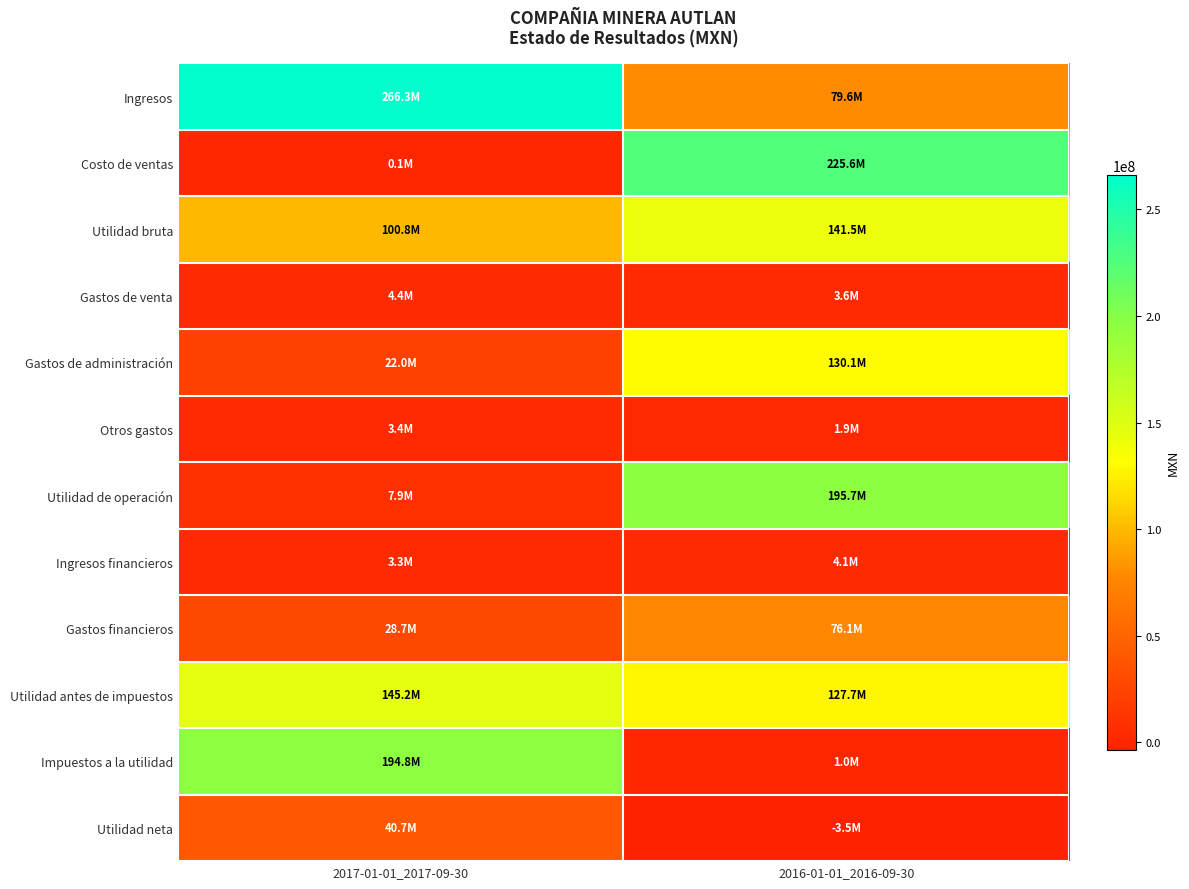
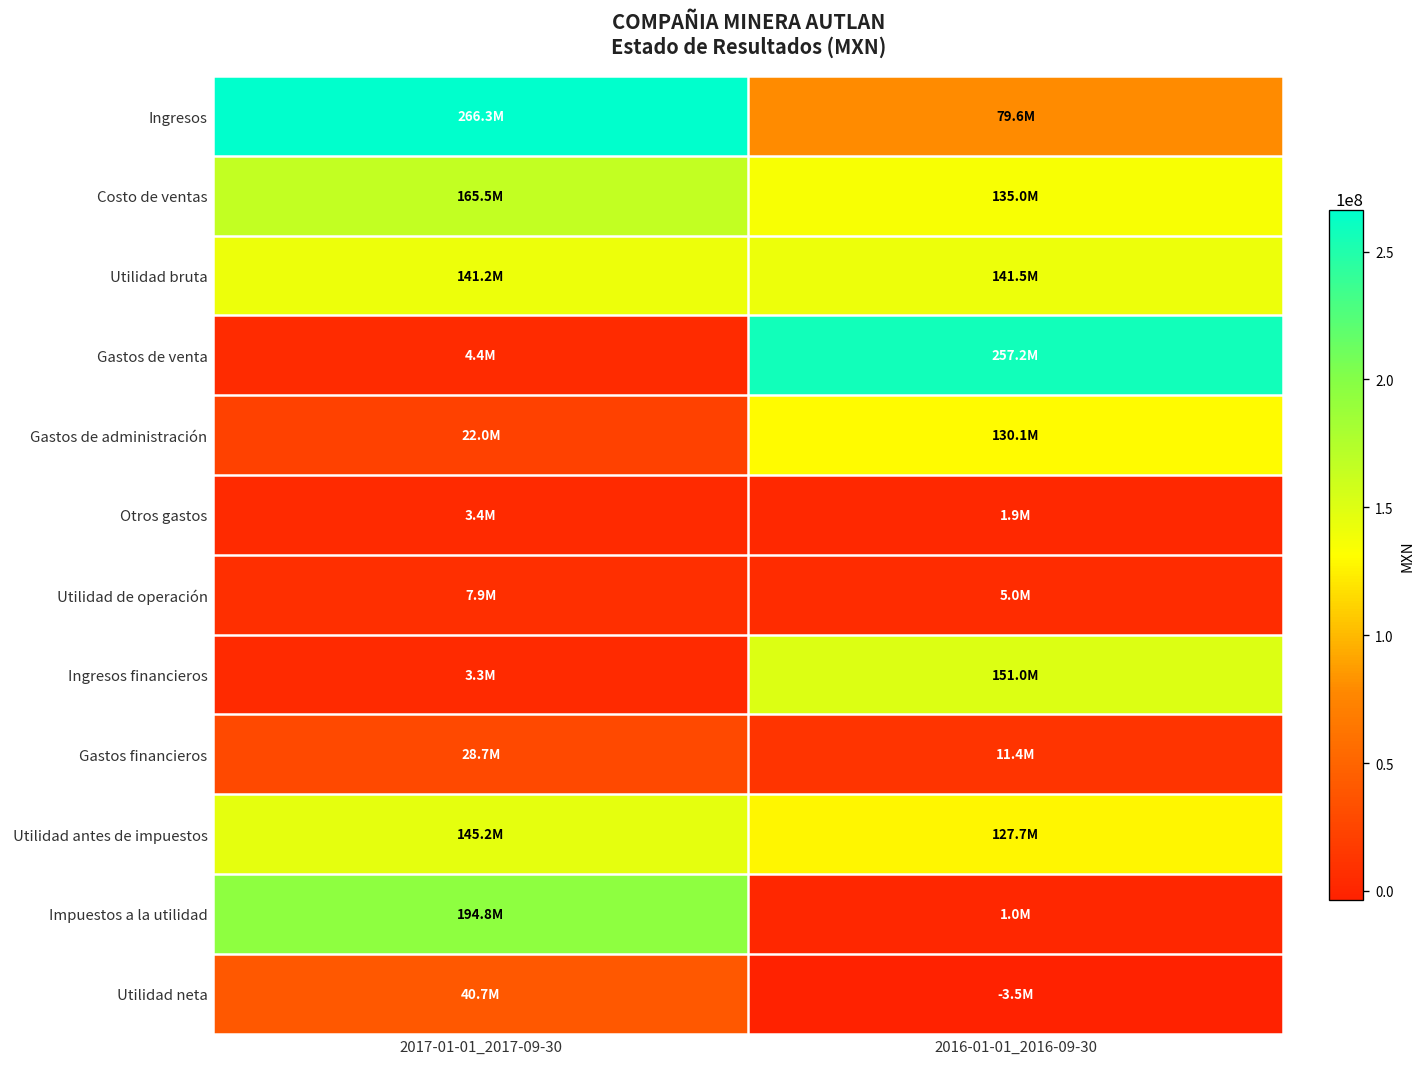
Costo de ventas, 2017-01-01_2017-09-30: 0.1M -> 165.5M
Costo de ventas, 2016-01-01_2016-09-30: 225.6M -> 135.0M
Utilidad bruta, 2017-01-01_2017-09-30: 100.8M -> 141.2M
Gastos de venta, 2016-01-01_2016-09-30: 3.6M -> 257.2M
Utilidad de operación, 2016-01-01_2016-09-30: 195.7M -> 5.0M
Ingresos financieros, 2016-01-01_2016-09-30: 4.1M -> 151.0M
Gastos financieros, 2016-01-01_2016-09-30: 76.1M -> 11.4M
